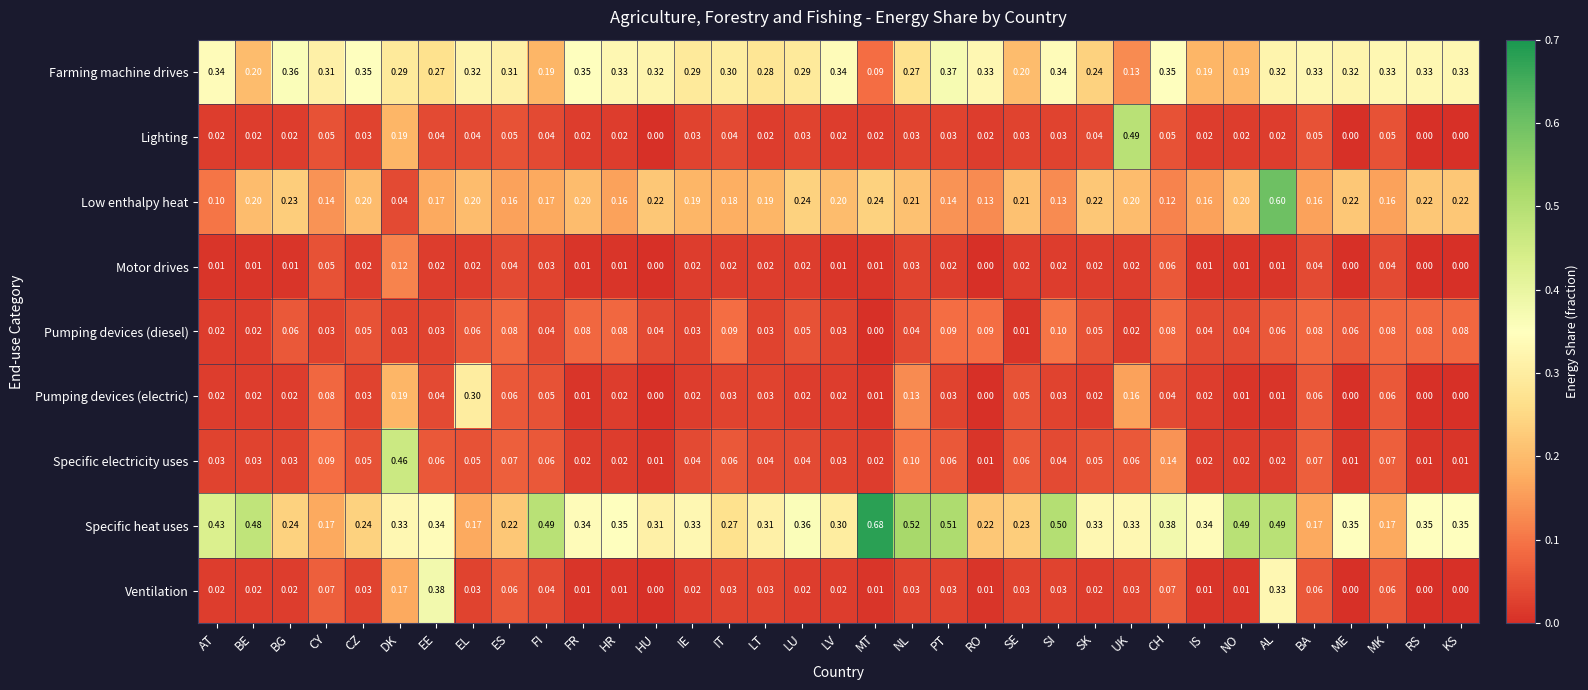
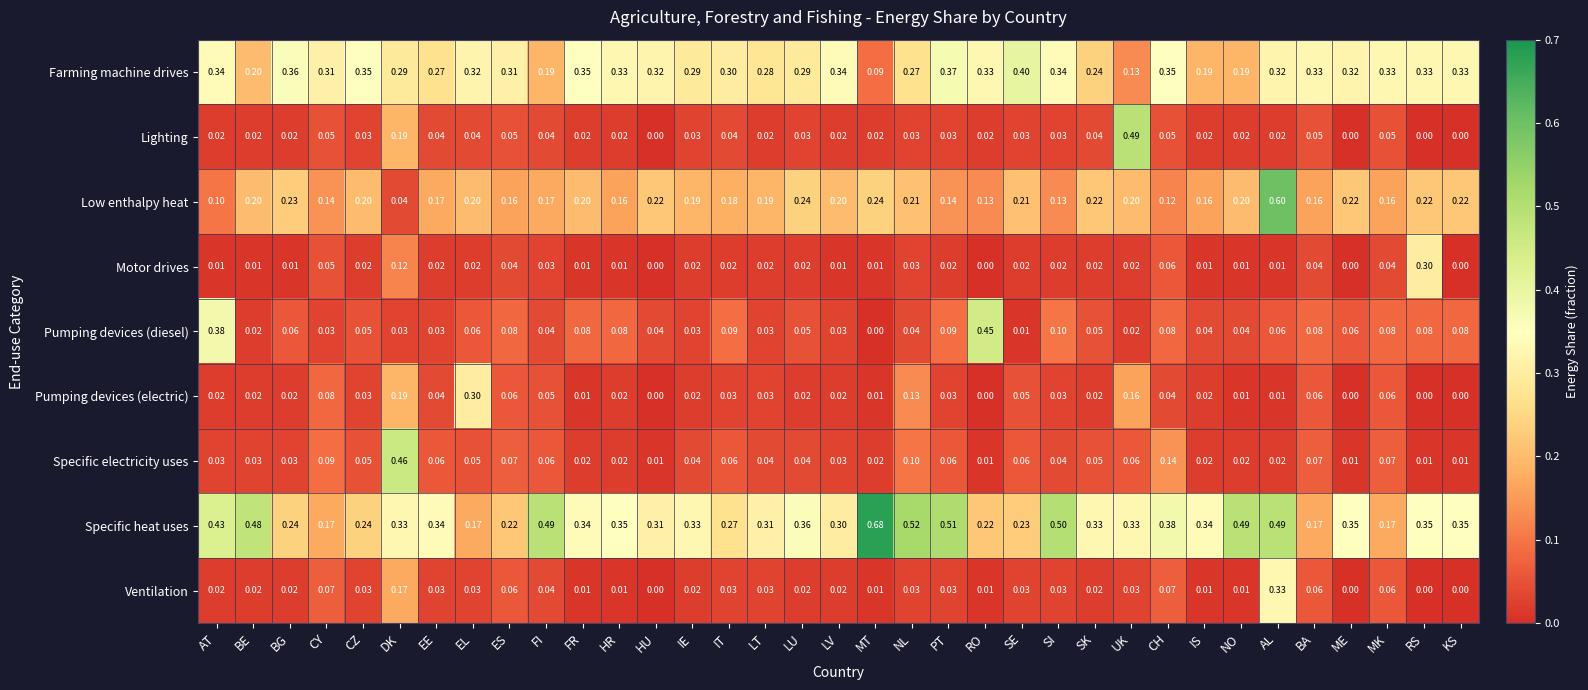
Farming machine drives, SE: 0.20 -> 0.40
Motor drives, RS: 0.00 -> 0.30
Pumping devices (diesel), AT: 0.02 -> 0.38
Pumping devices (diesel), RO: 0.09 -> 0.45
Ventilation, EE: 0.38 -> 0.03
